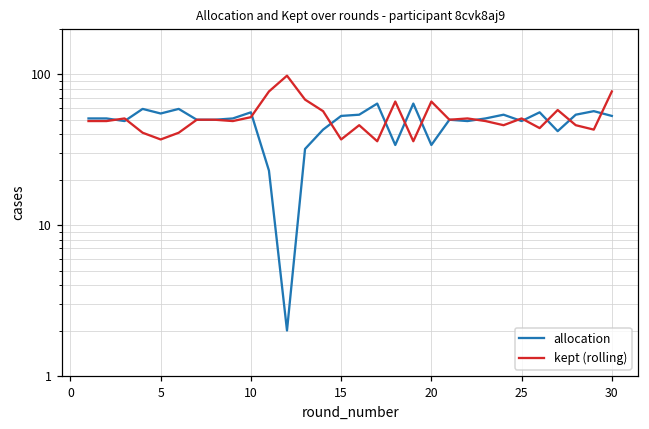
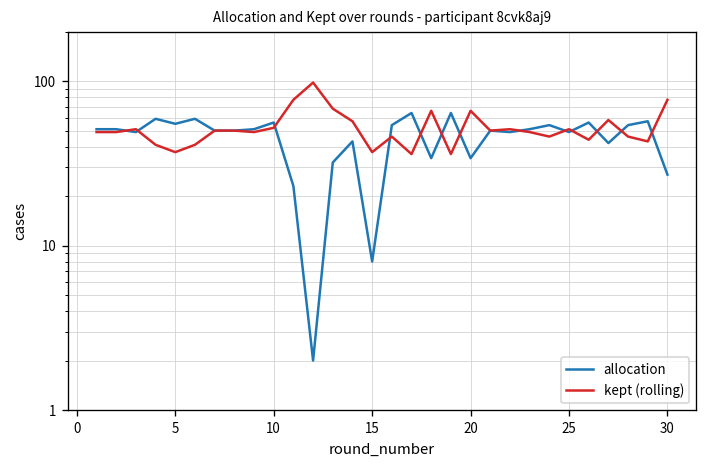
allocation, 15: 53 -> 8
allocation, 30: 53 -> 27
